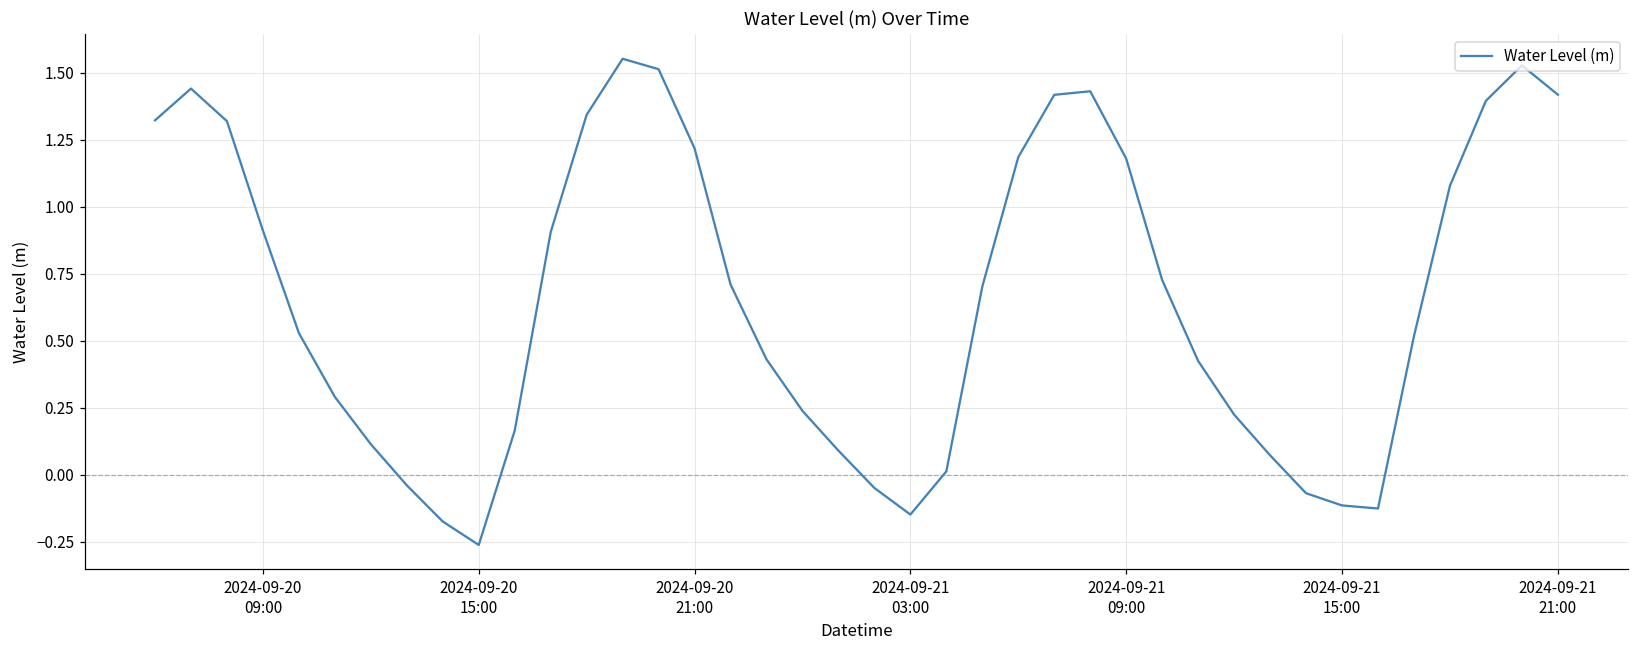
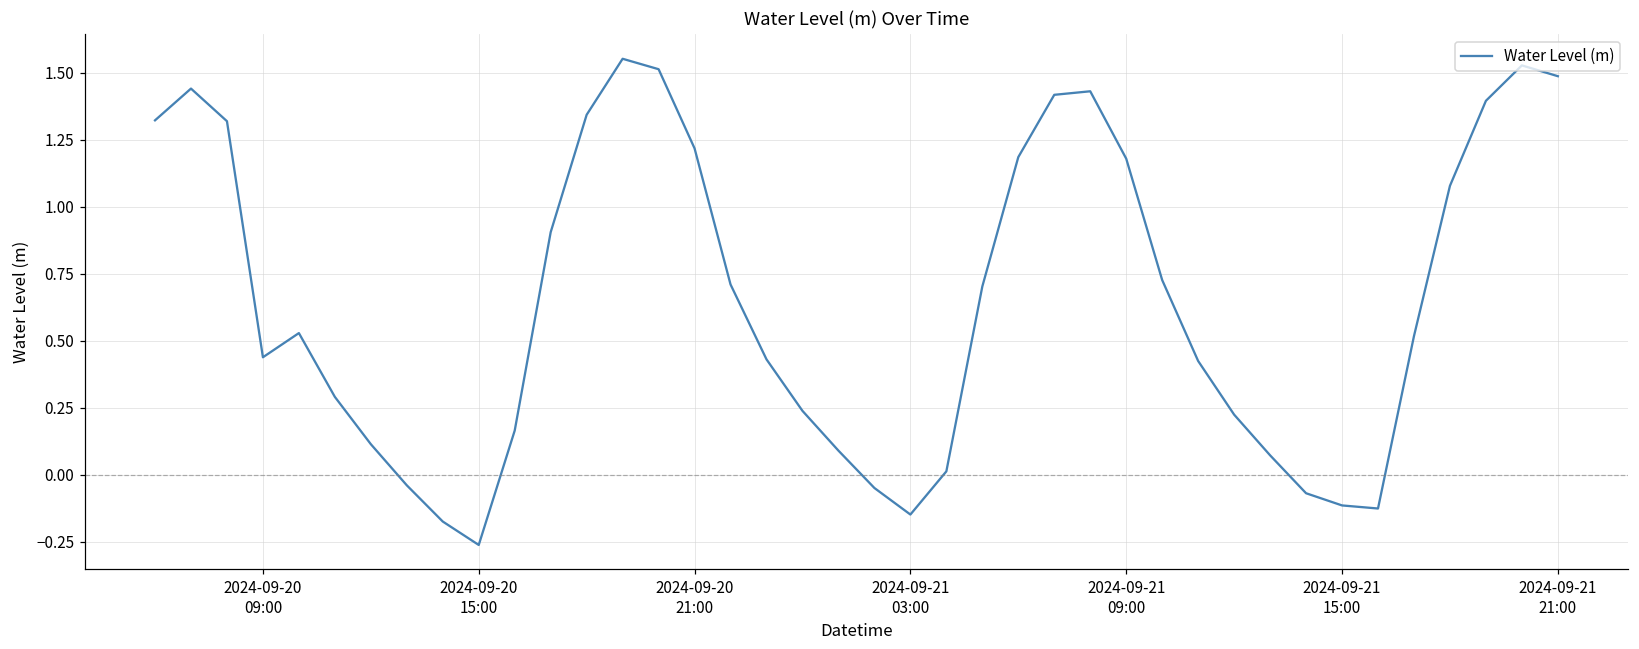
2024-09-20 09:00: 0.91 -> 0.44
2024-09-21 21:00: 1.42 -> 1.49
